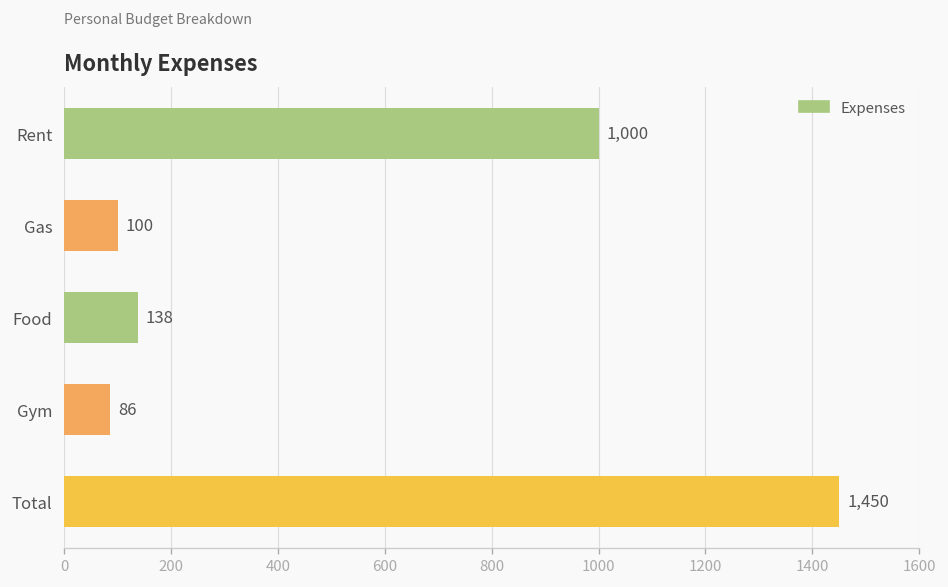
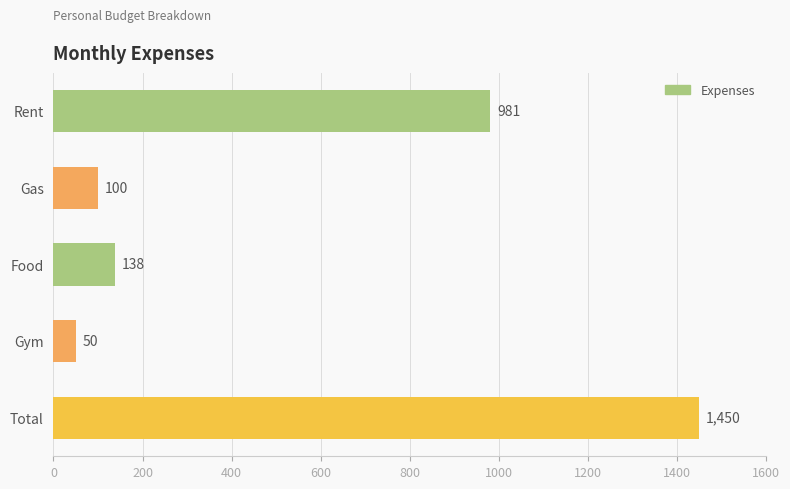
Rent: 1,000 -> 981
Gym: 86 -> 50
